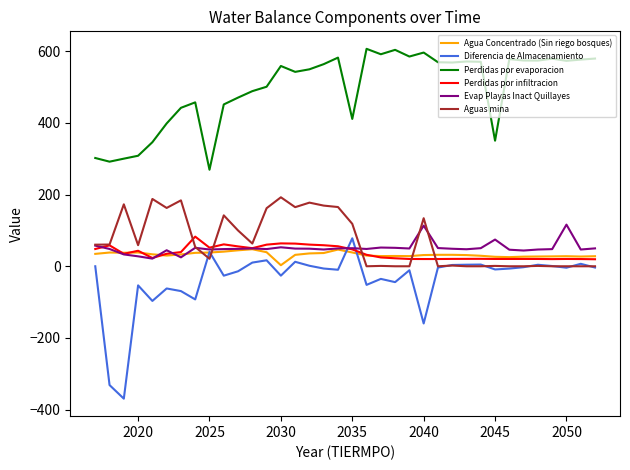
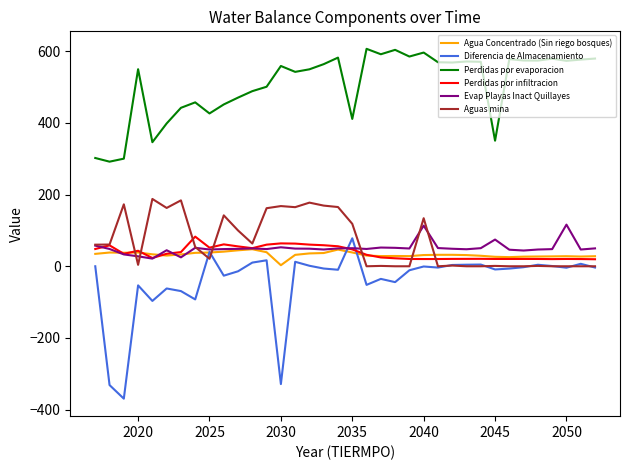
Perdidas por evaporacion, 2020: 310 -> 550
Aguas mina, 2020: 60 -> 0
Perdidas por evaporacion, 2025: 270 -> 430
Diferencia de Almacenamiento, 2030: -30 -> -330
Aguas mina, 2030: 190 -> 170
Diferencia de Almacenamiento, 2040: -160 -> 0
